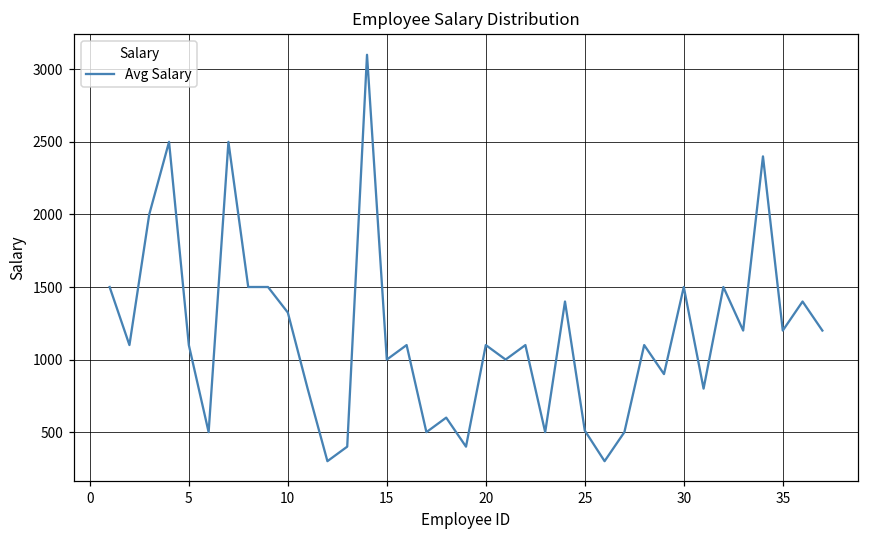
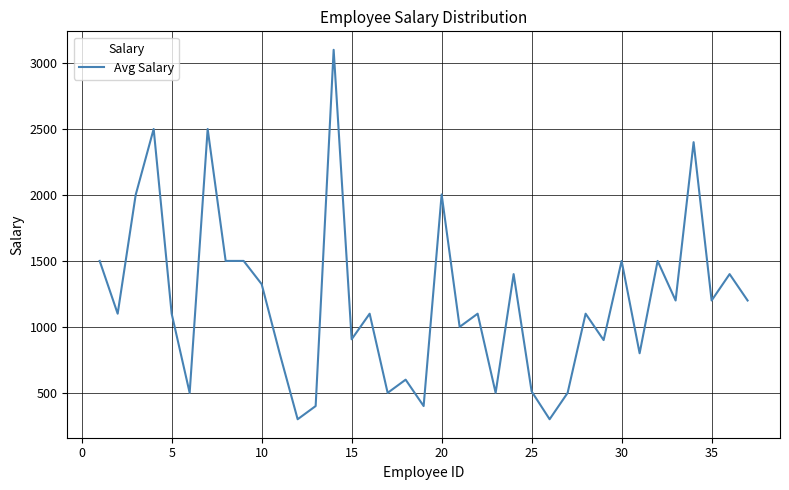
15: 1000 -> 910
20: 1100 -> 2000
